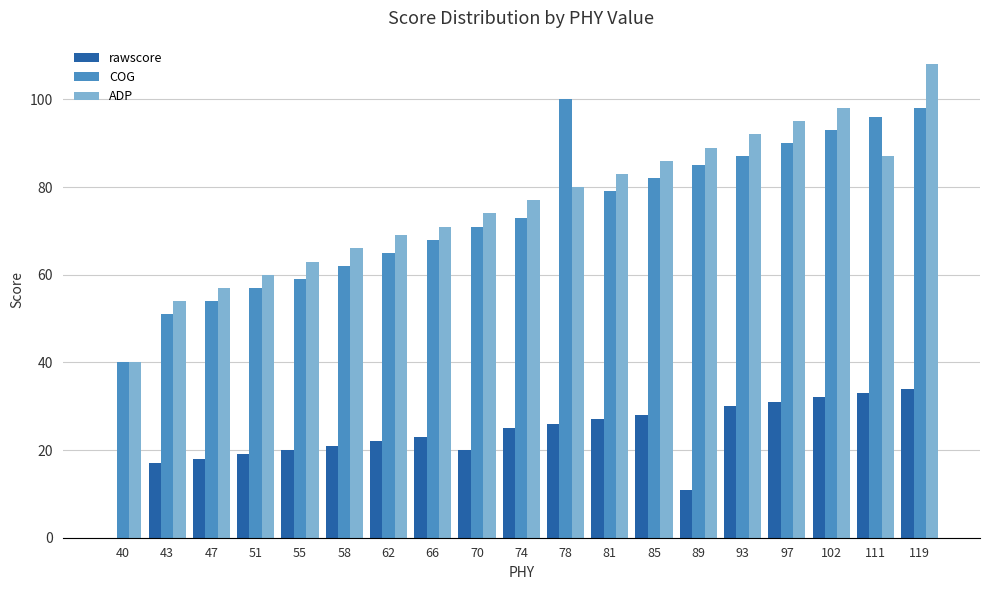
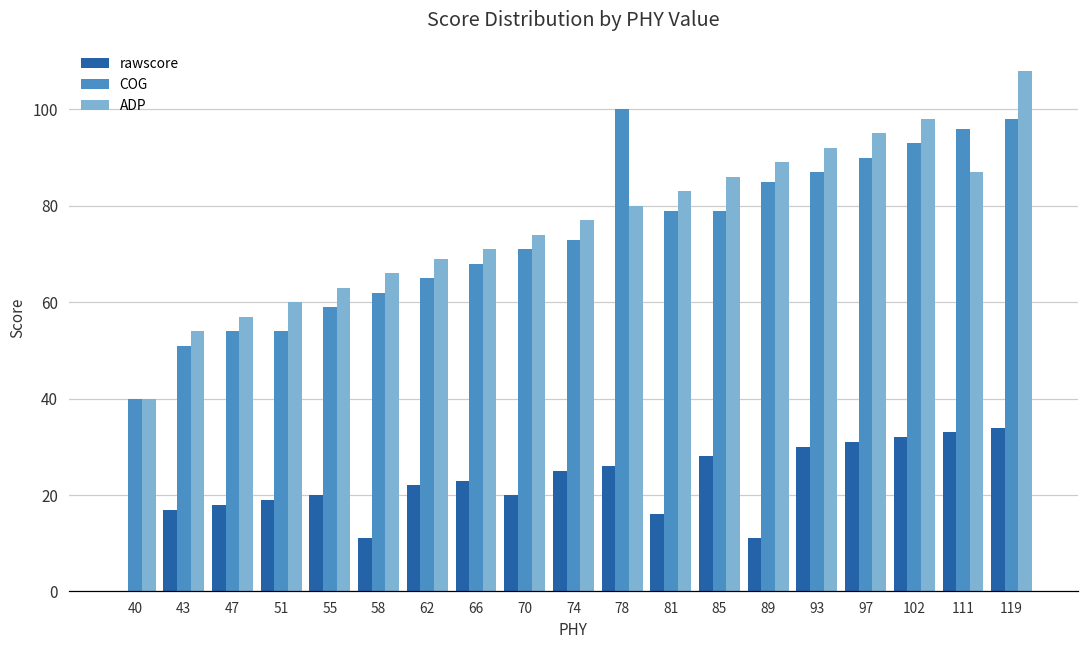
COG, 51: 57 -> 54
rawscore, 58: 21 -> 11
rawscore, 81: 27 -> 16
COG, 85: 82 -> 79
